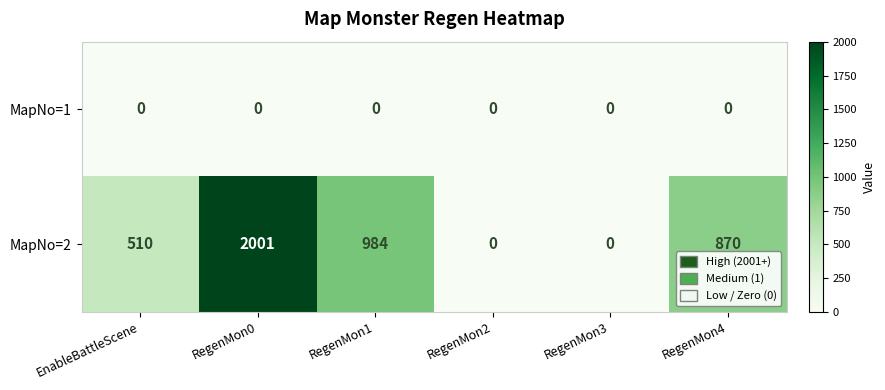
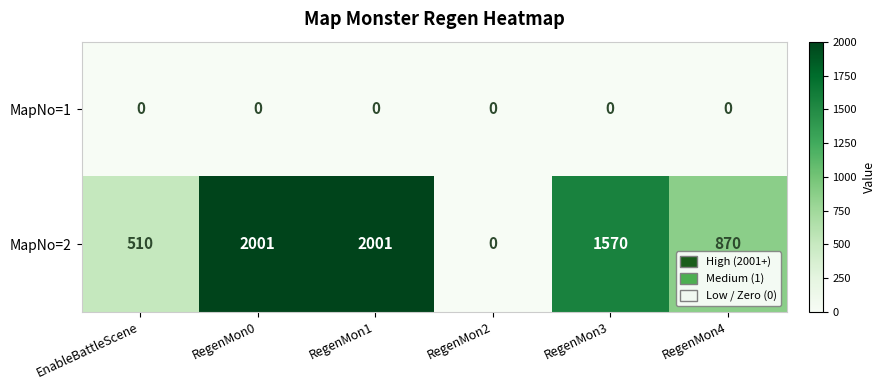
MapNo=2, RegenMon1: 984 -> 2001
MapNo=2, RegenMon3: 0 -> 1570
